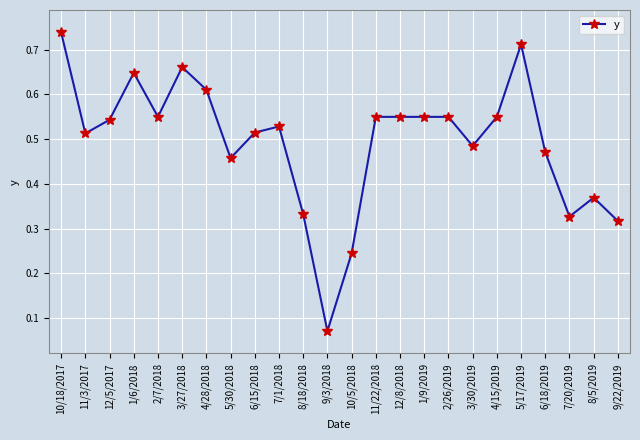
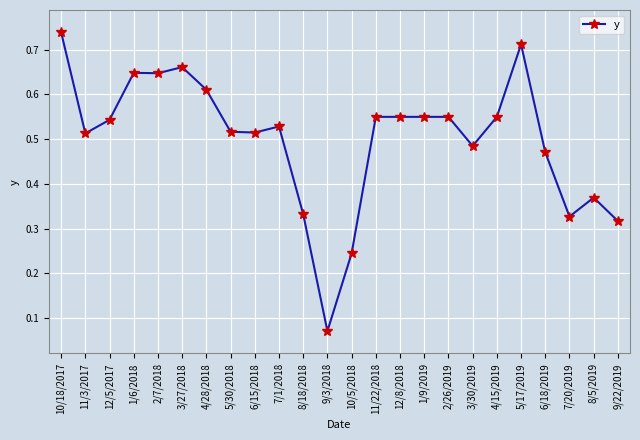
2/7/2018: 0.55 -> 0.65
5/30/2018: 0.46 -> 0.52
